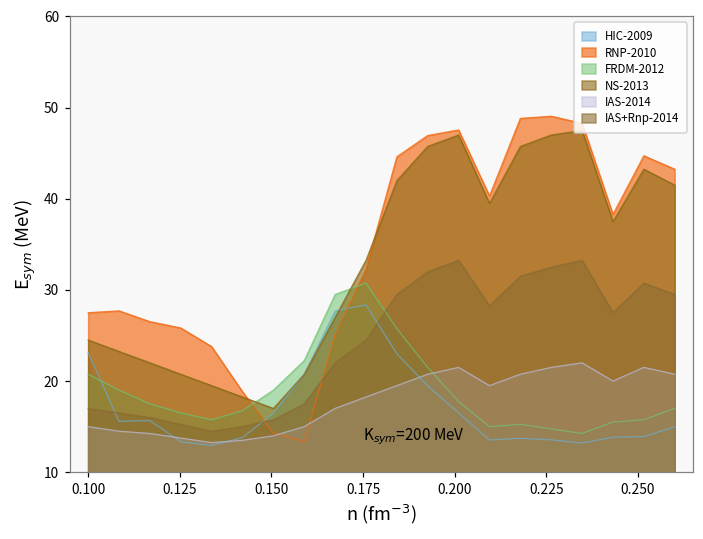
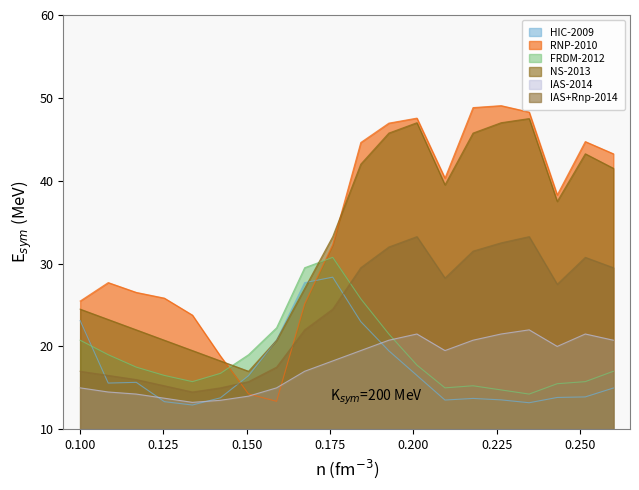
RNP-2010, 0.100: 28 -> 25
